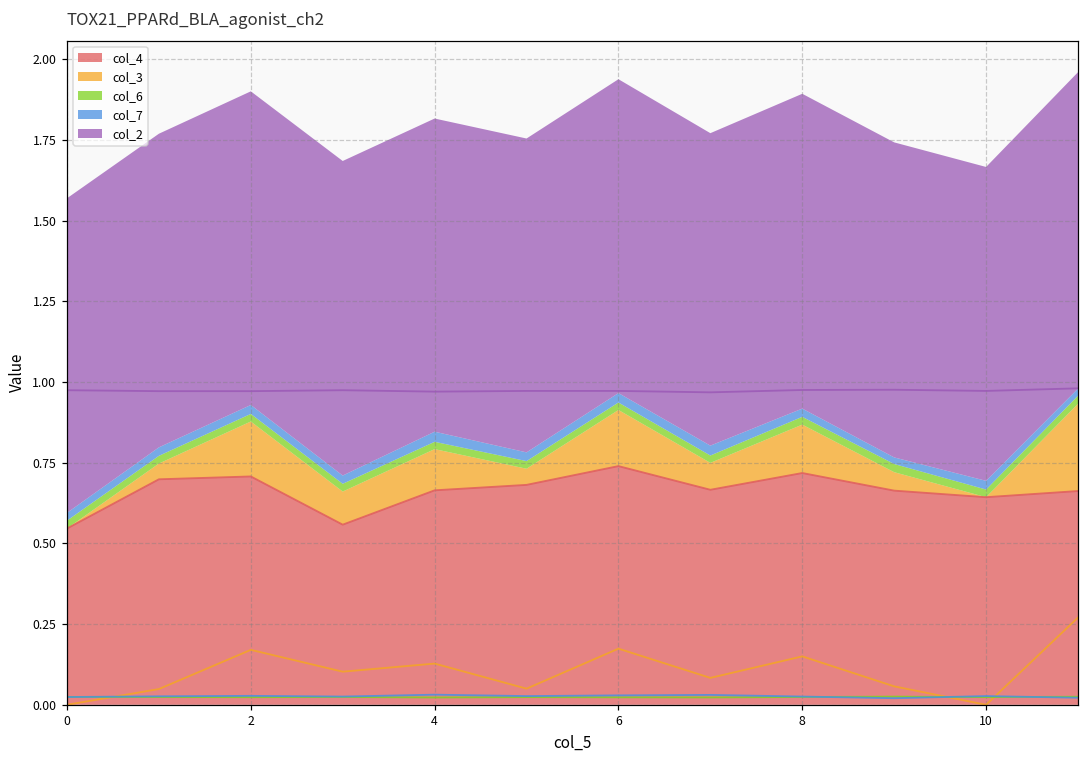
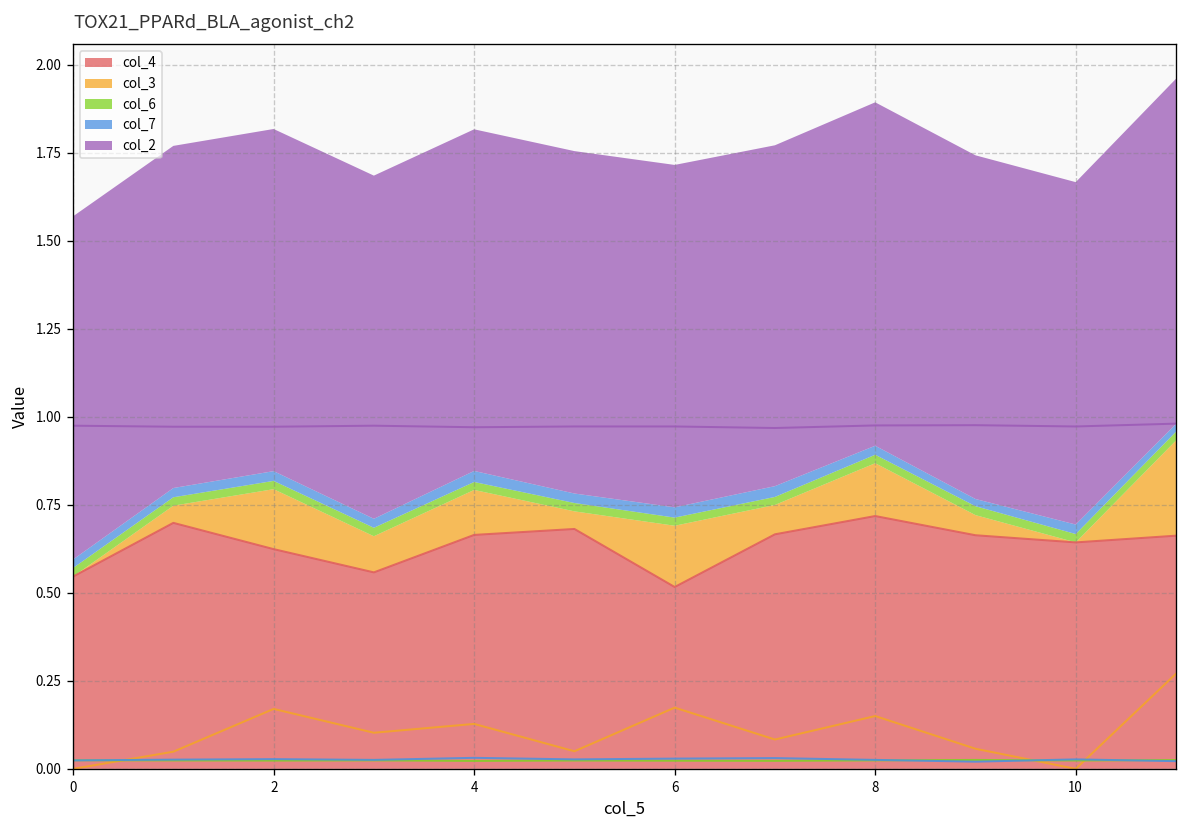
col_4, 2: 0.71 -> 0.62
col_4, 6: 0.74 -> 0.52
